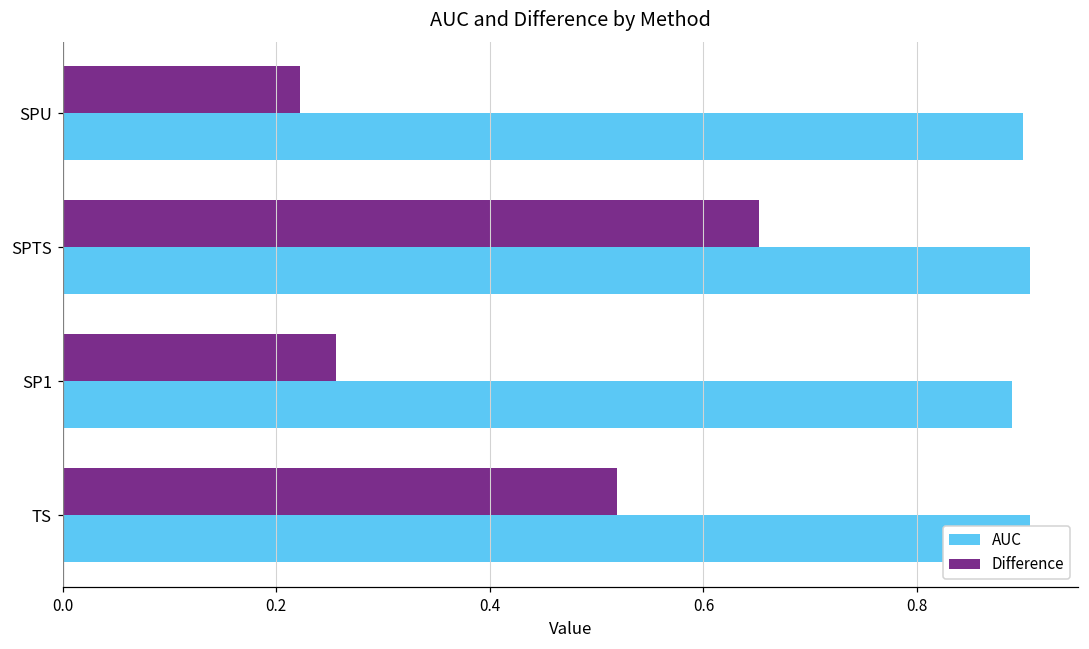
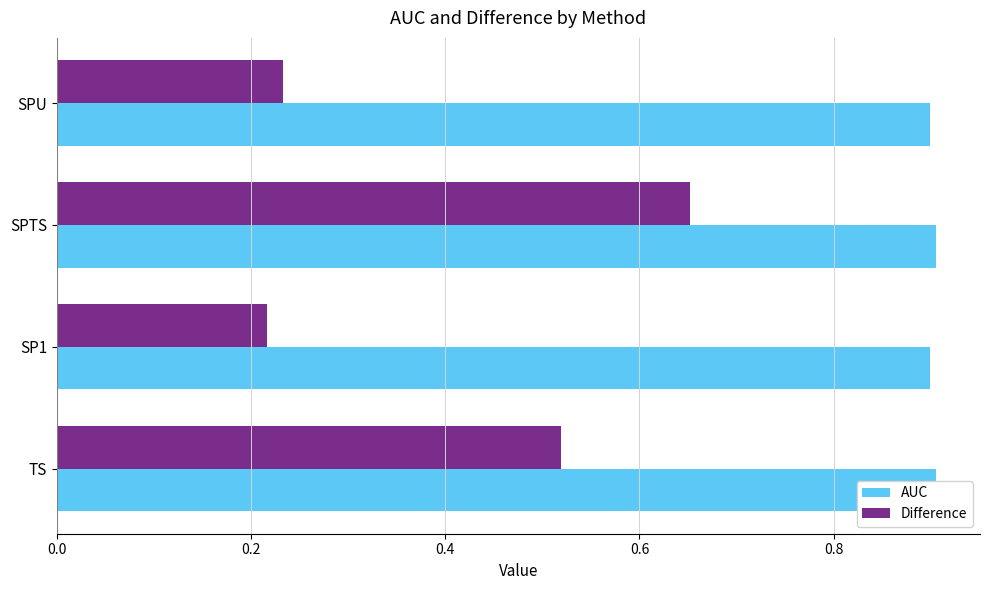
Difference, SPU: 0.22 -> 0.23
Difference, SP1: 0.26 -> 0.22
AUC, SP1: 0.89 -> 0.90
